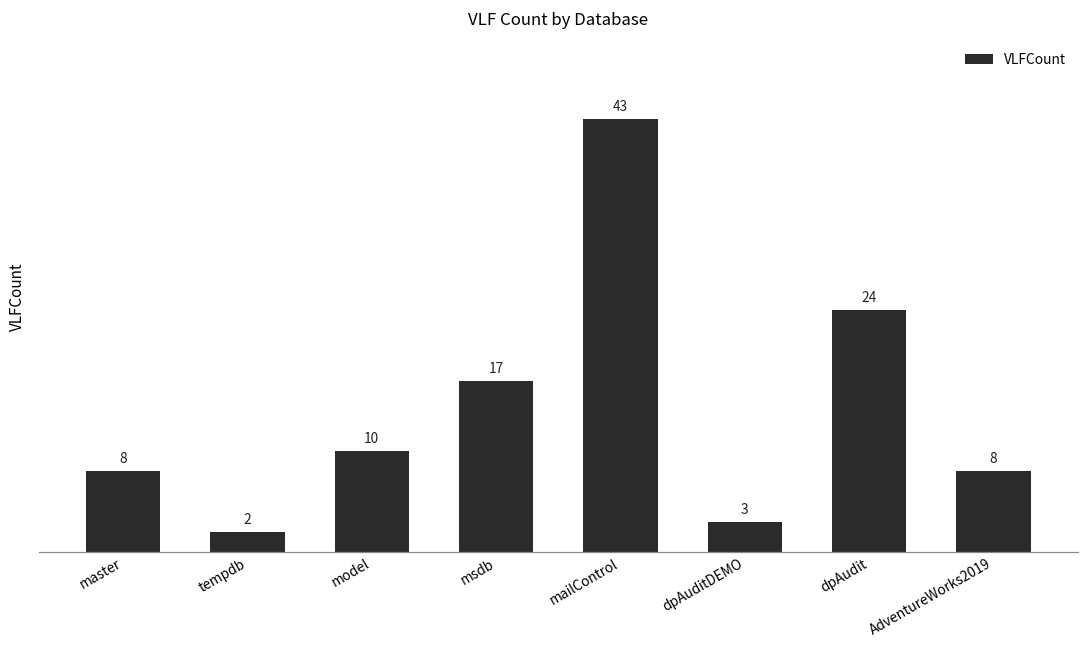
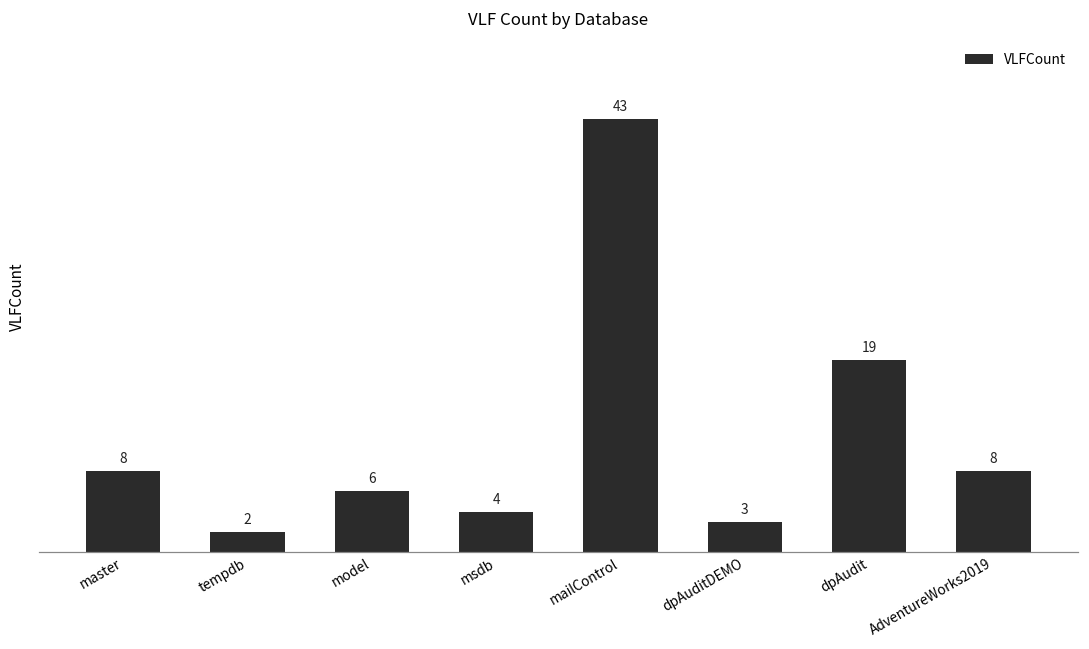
model: 10 -> 6
msdb: 17 -> 4
dpAudit: 24 -> 19
